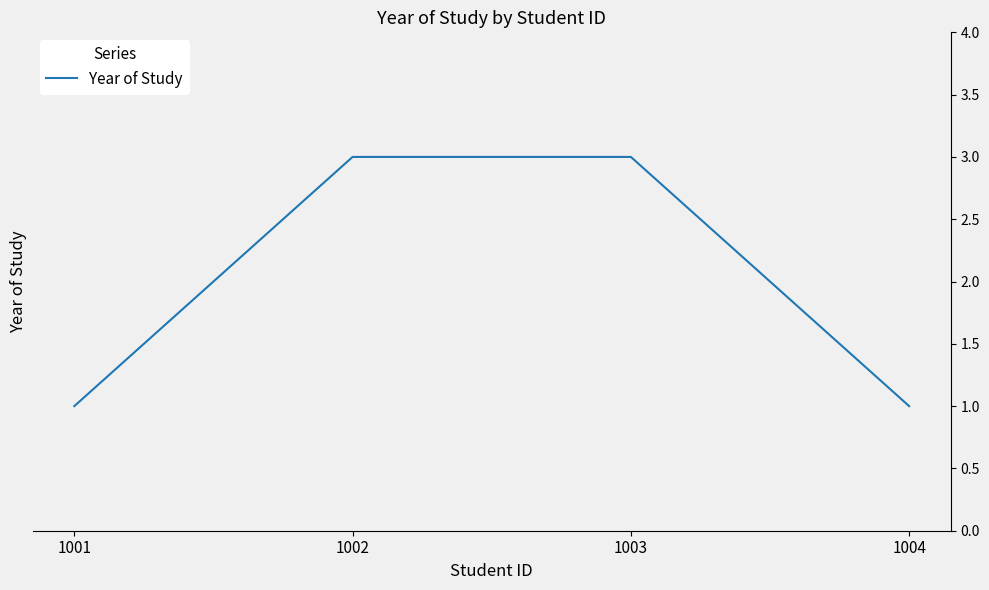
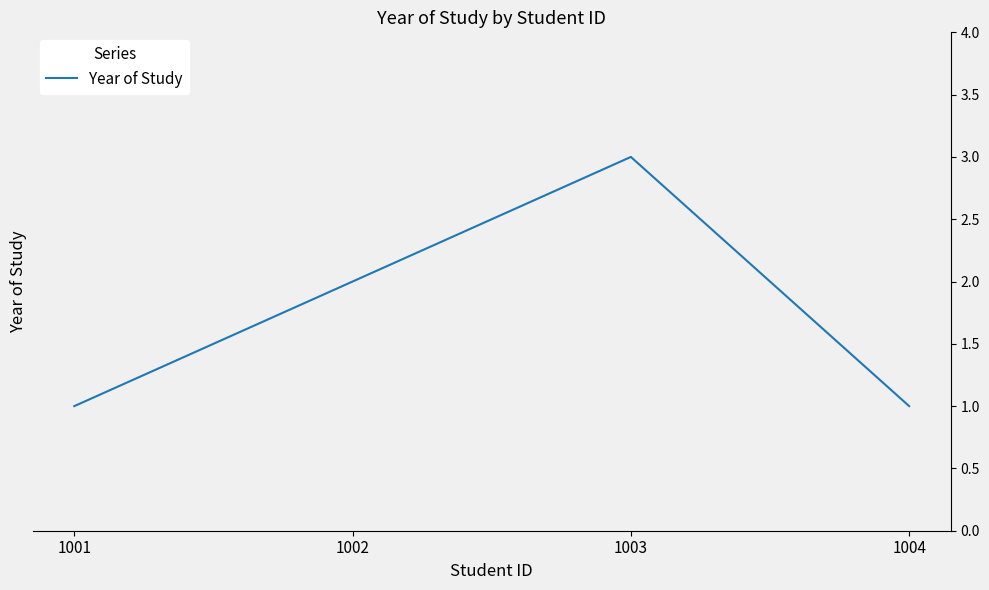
1002: 3 -> 2
